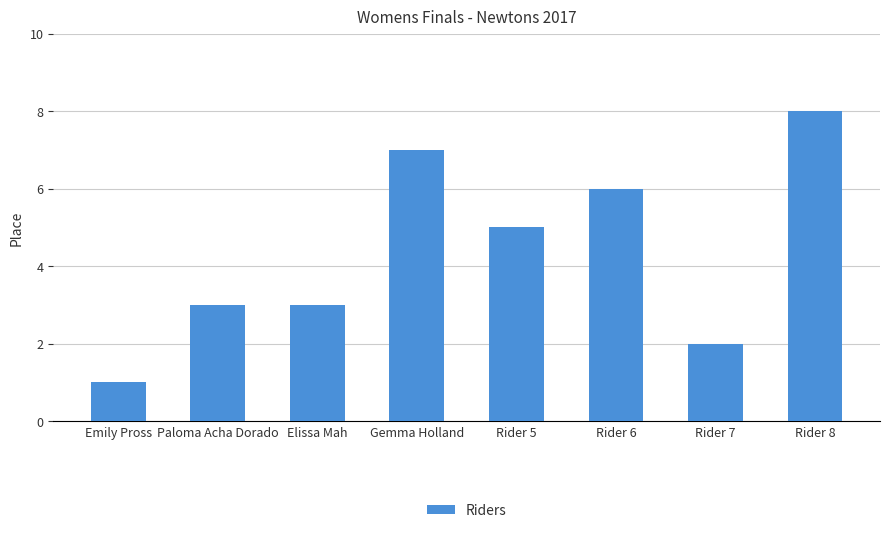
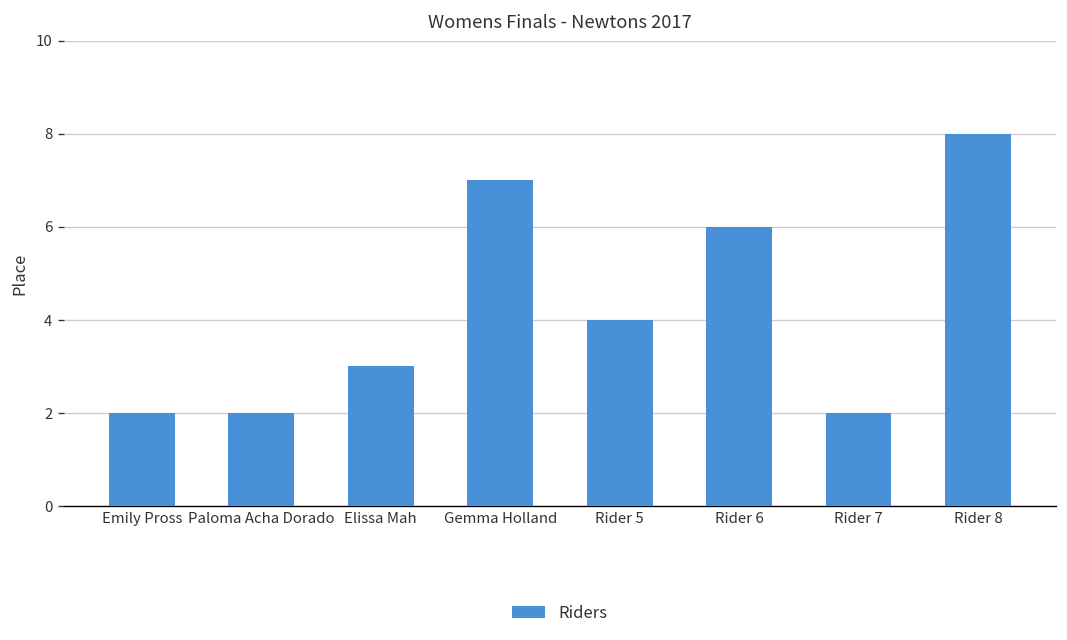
Emily Pross: 1 -> 2
Paloma Acha Dorado: 3 -> 2
Rider 5: 5 -> 4
